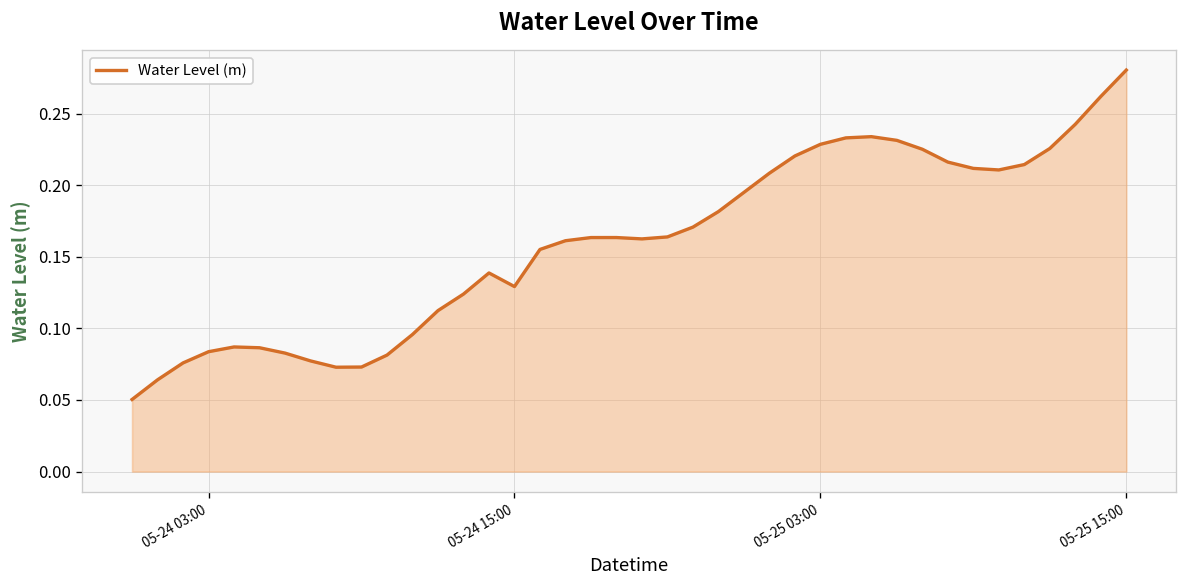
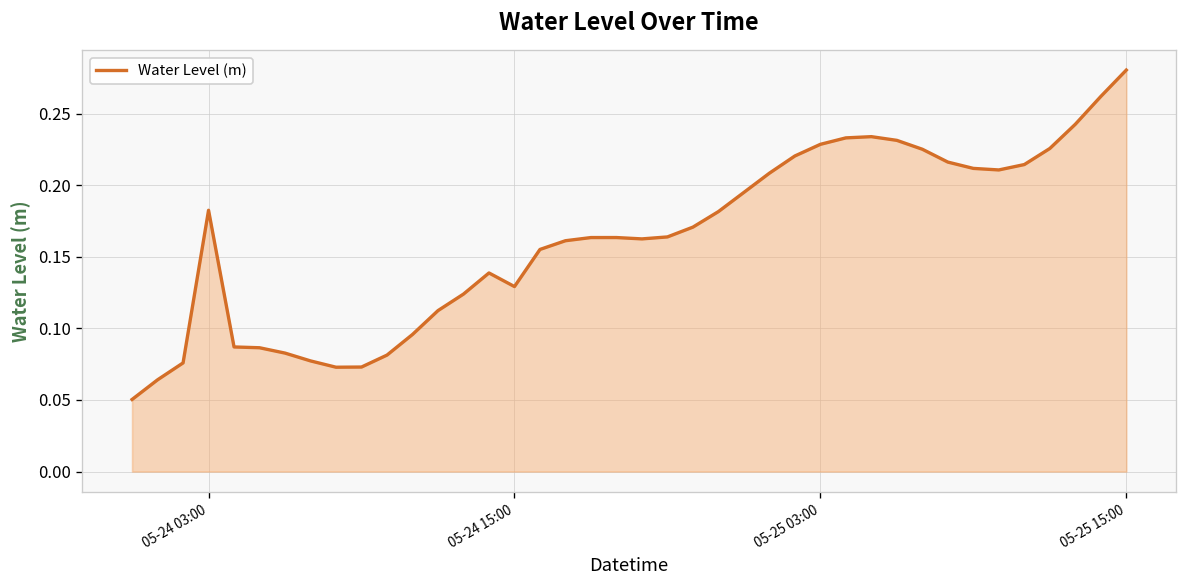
05-24 03:00: 0.084 -> 0.183
